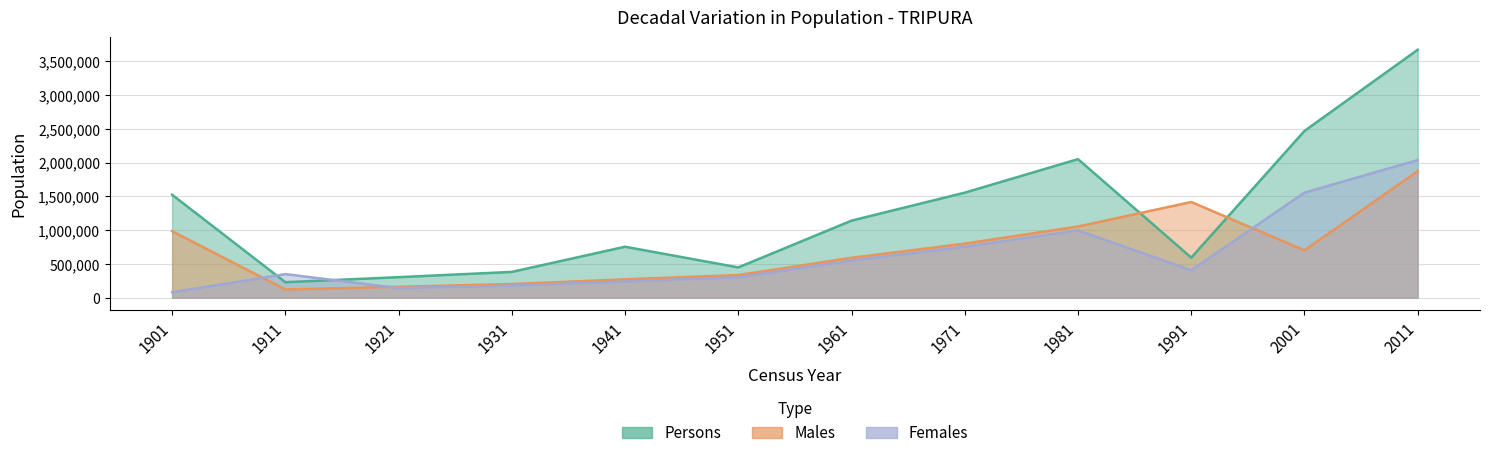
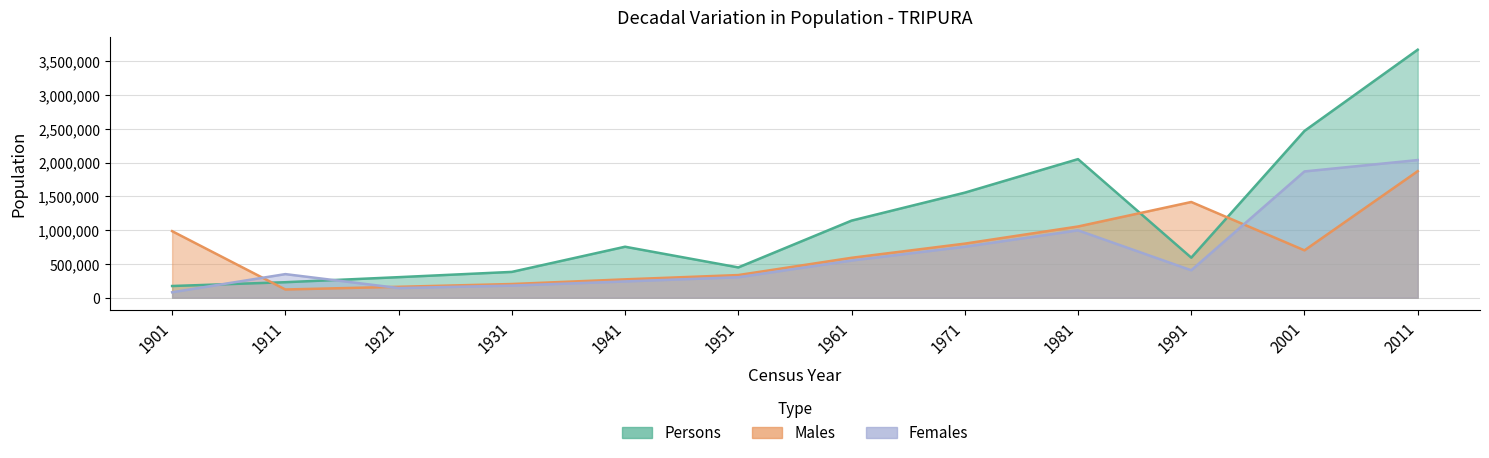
Persons, 1901: 1,500,000 -> 200,000
Females, 2001: 1,600,000 -> 1,900,000
